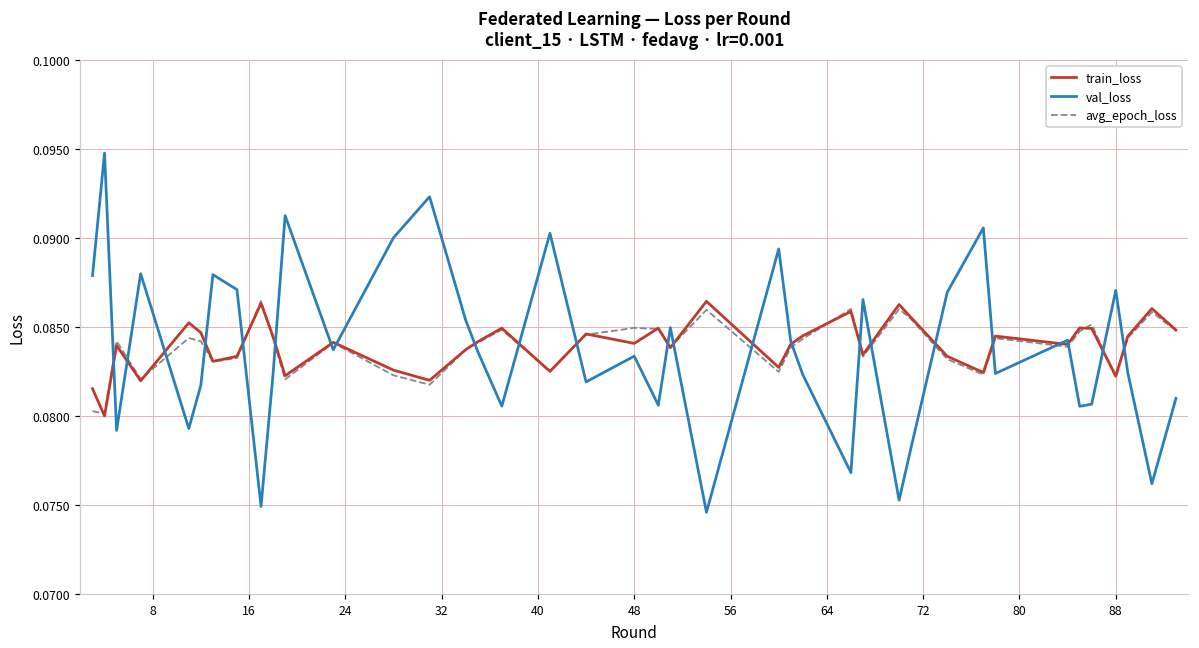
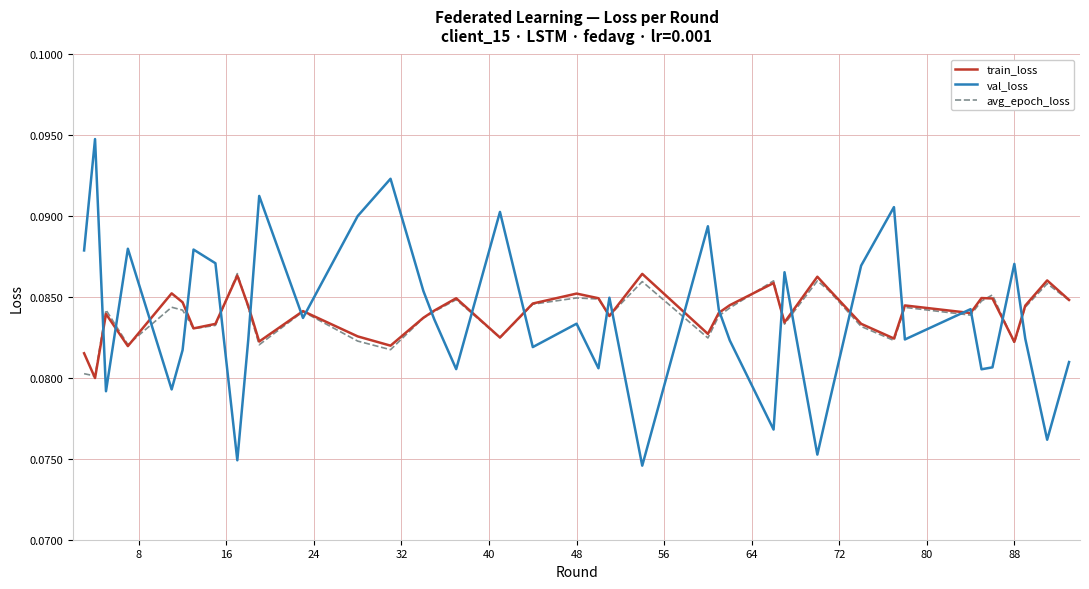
train_loss, 48: 0.0841 -> 0.0852
